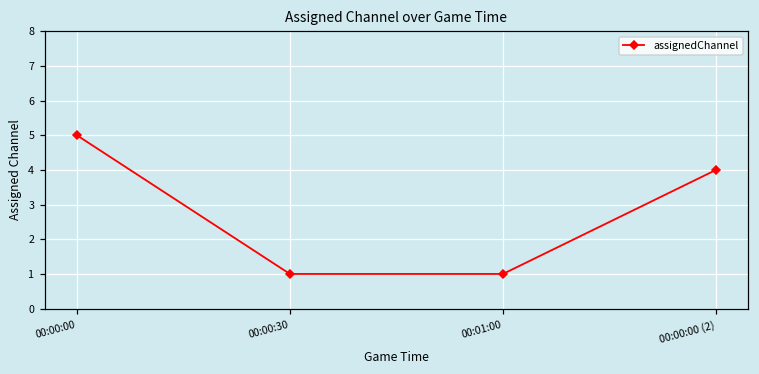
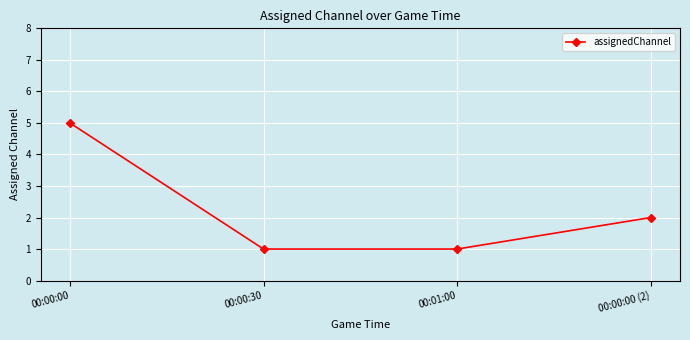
00:00:00 (2): 4 -> 2
